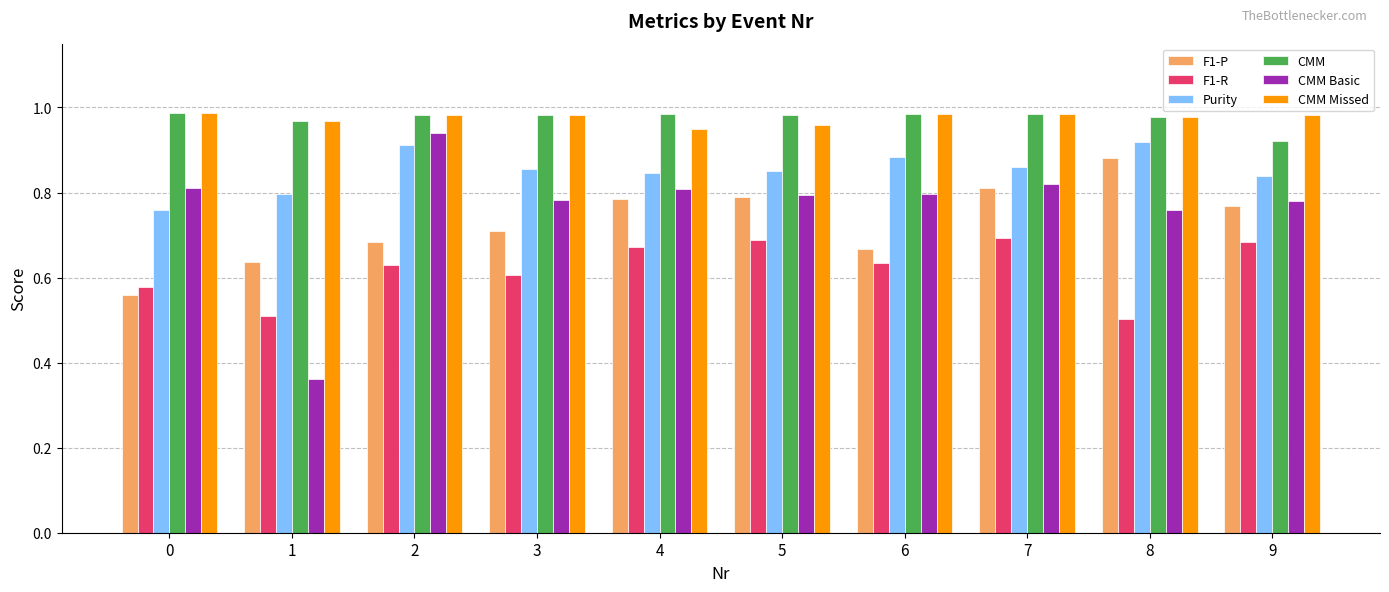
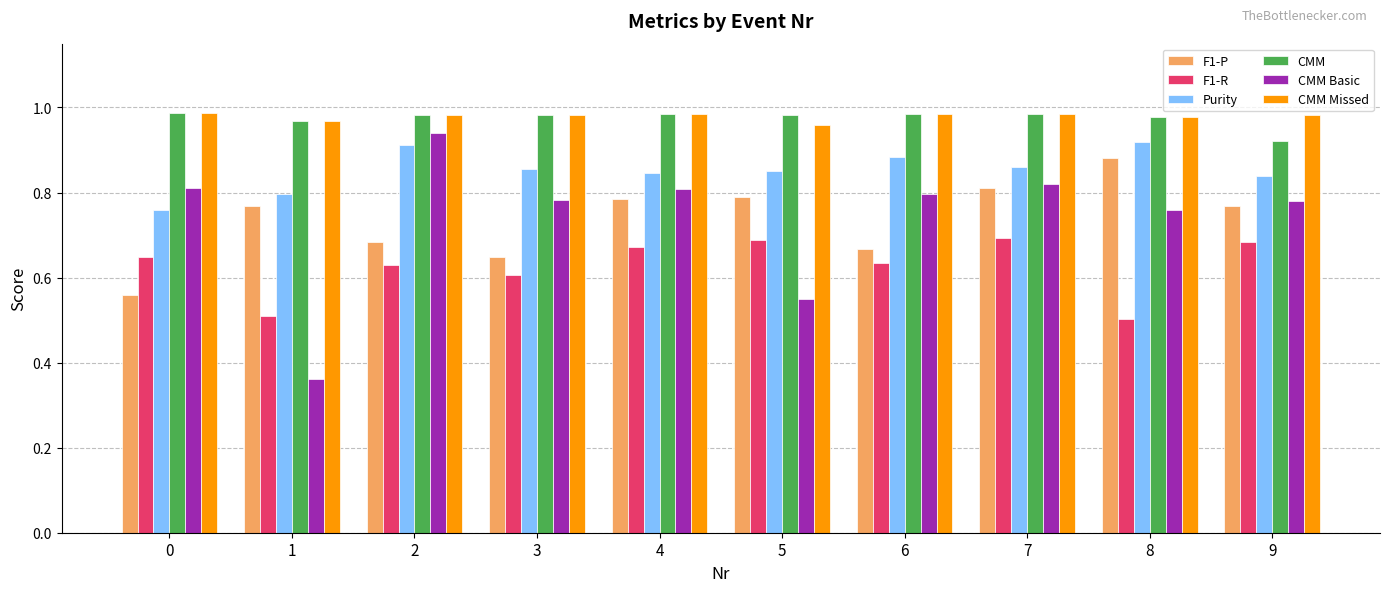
F1-R, 0: 0.58 -> 0.65
F1-P, 1: 0.64 -> 0.77
F1-P, 3: 0.71 -> 0.65
CMM Missed, 4: 0.95 -> 0.98
CMM Basic, 5: 0.79 -> 0.55
